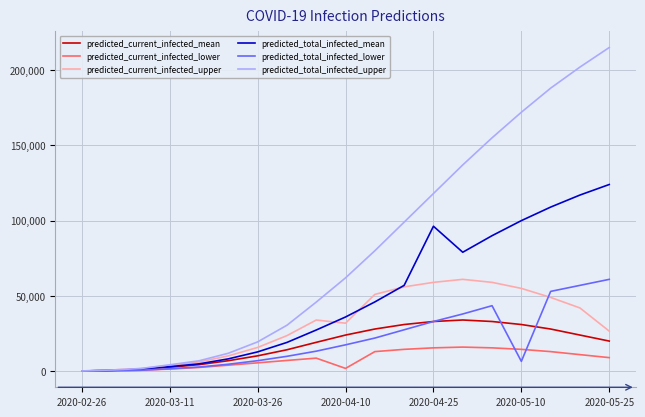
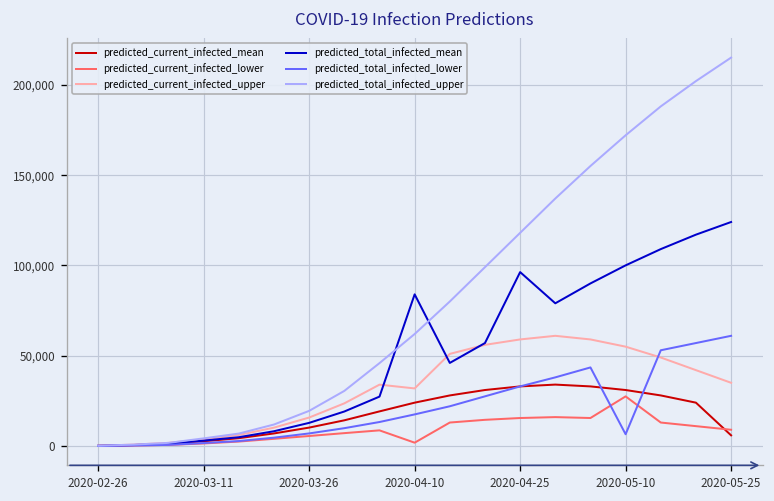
predicted_total_infected_mean, 2020-04-10: 36,000 -> 84,000
predicted_current_infected_lower, 2020-05-10: 15,000 -> 27,000
predicted_current_infected_mean, 2020-05-25: 20,000 -> 6,000
predicted_current_infected_upper, 2020-05-25: 27,000 -> 35,000
